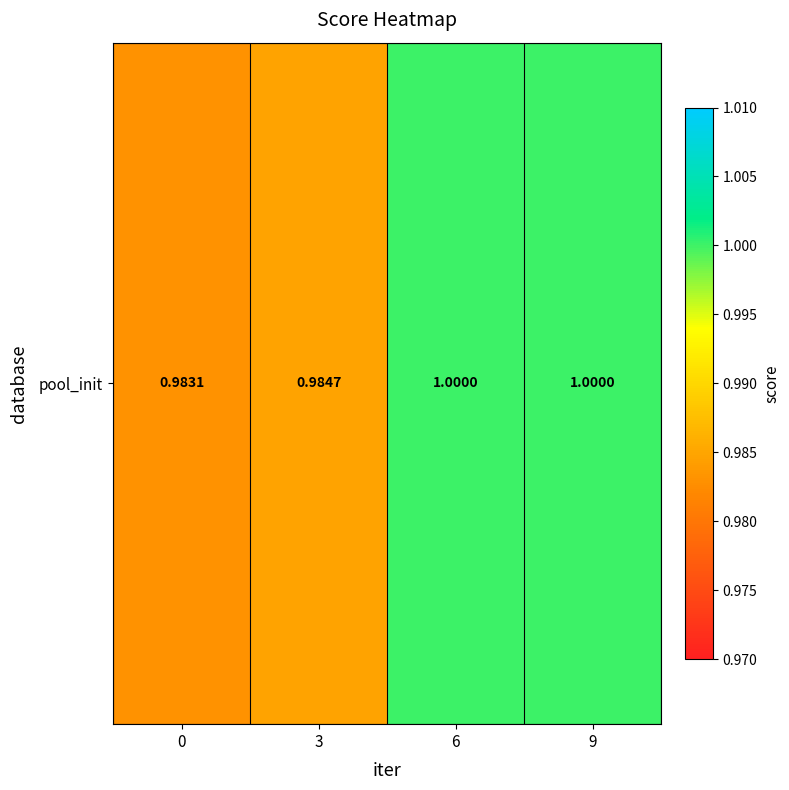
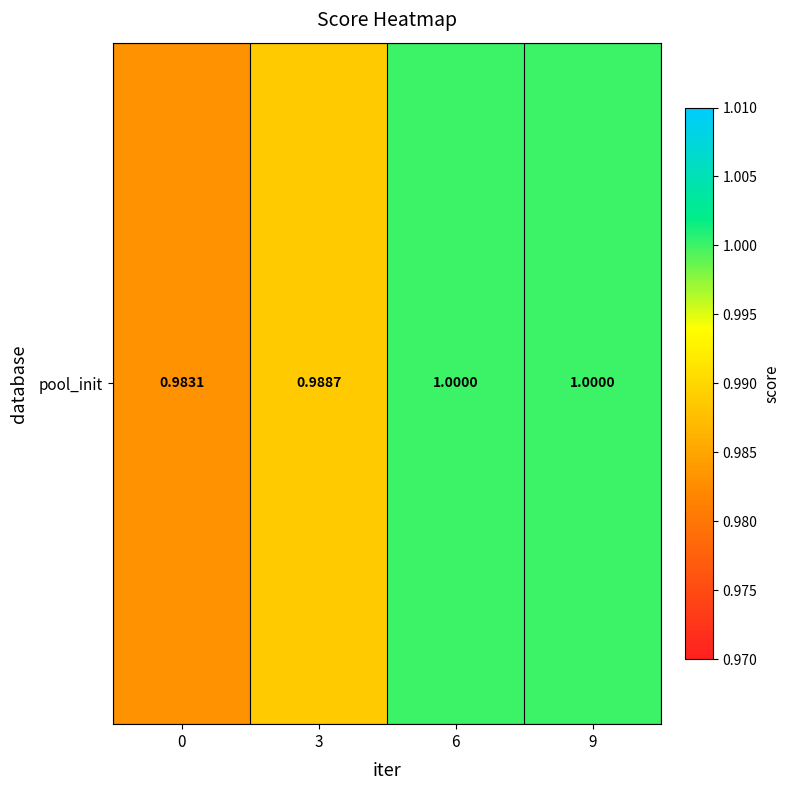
pool_init, 3: 0.9847 -> 0.9887
